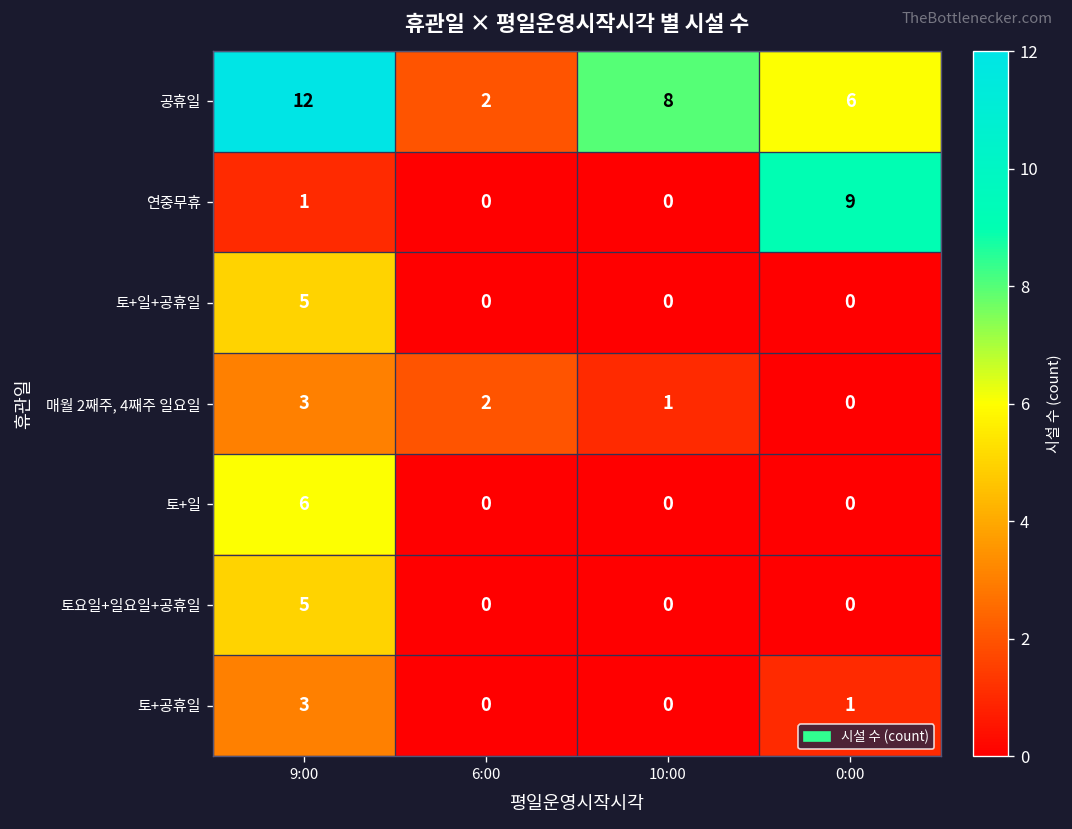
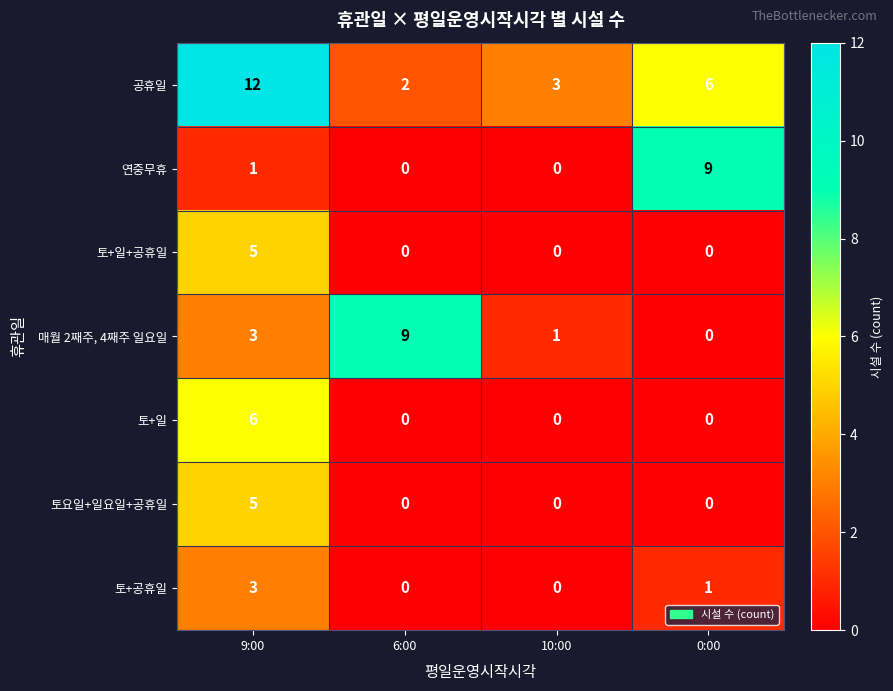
공휴일, 10:00: 8 -> 3
매월 2째주, 4째주 일요일, 6:00: 2 -> 9
